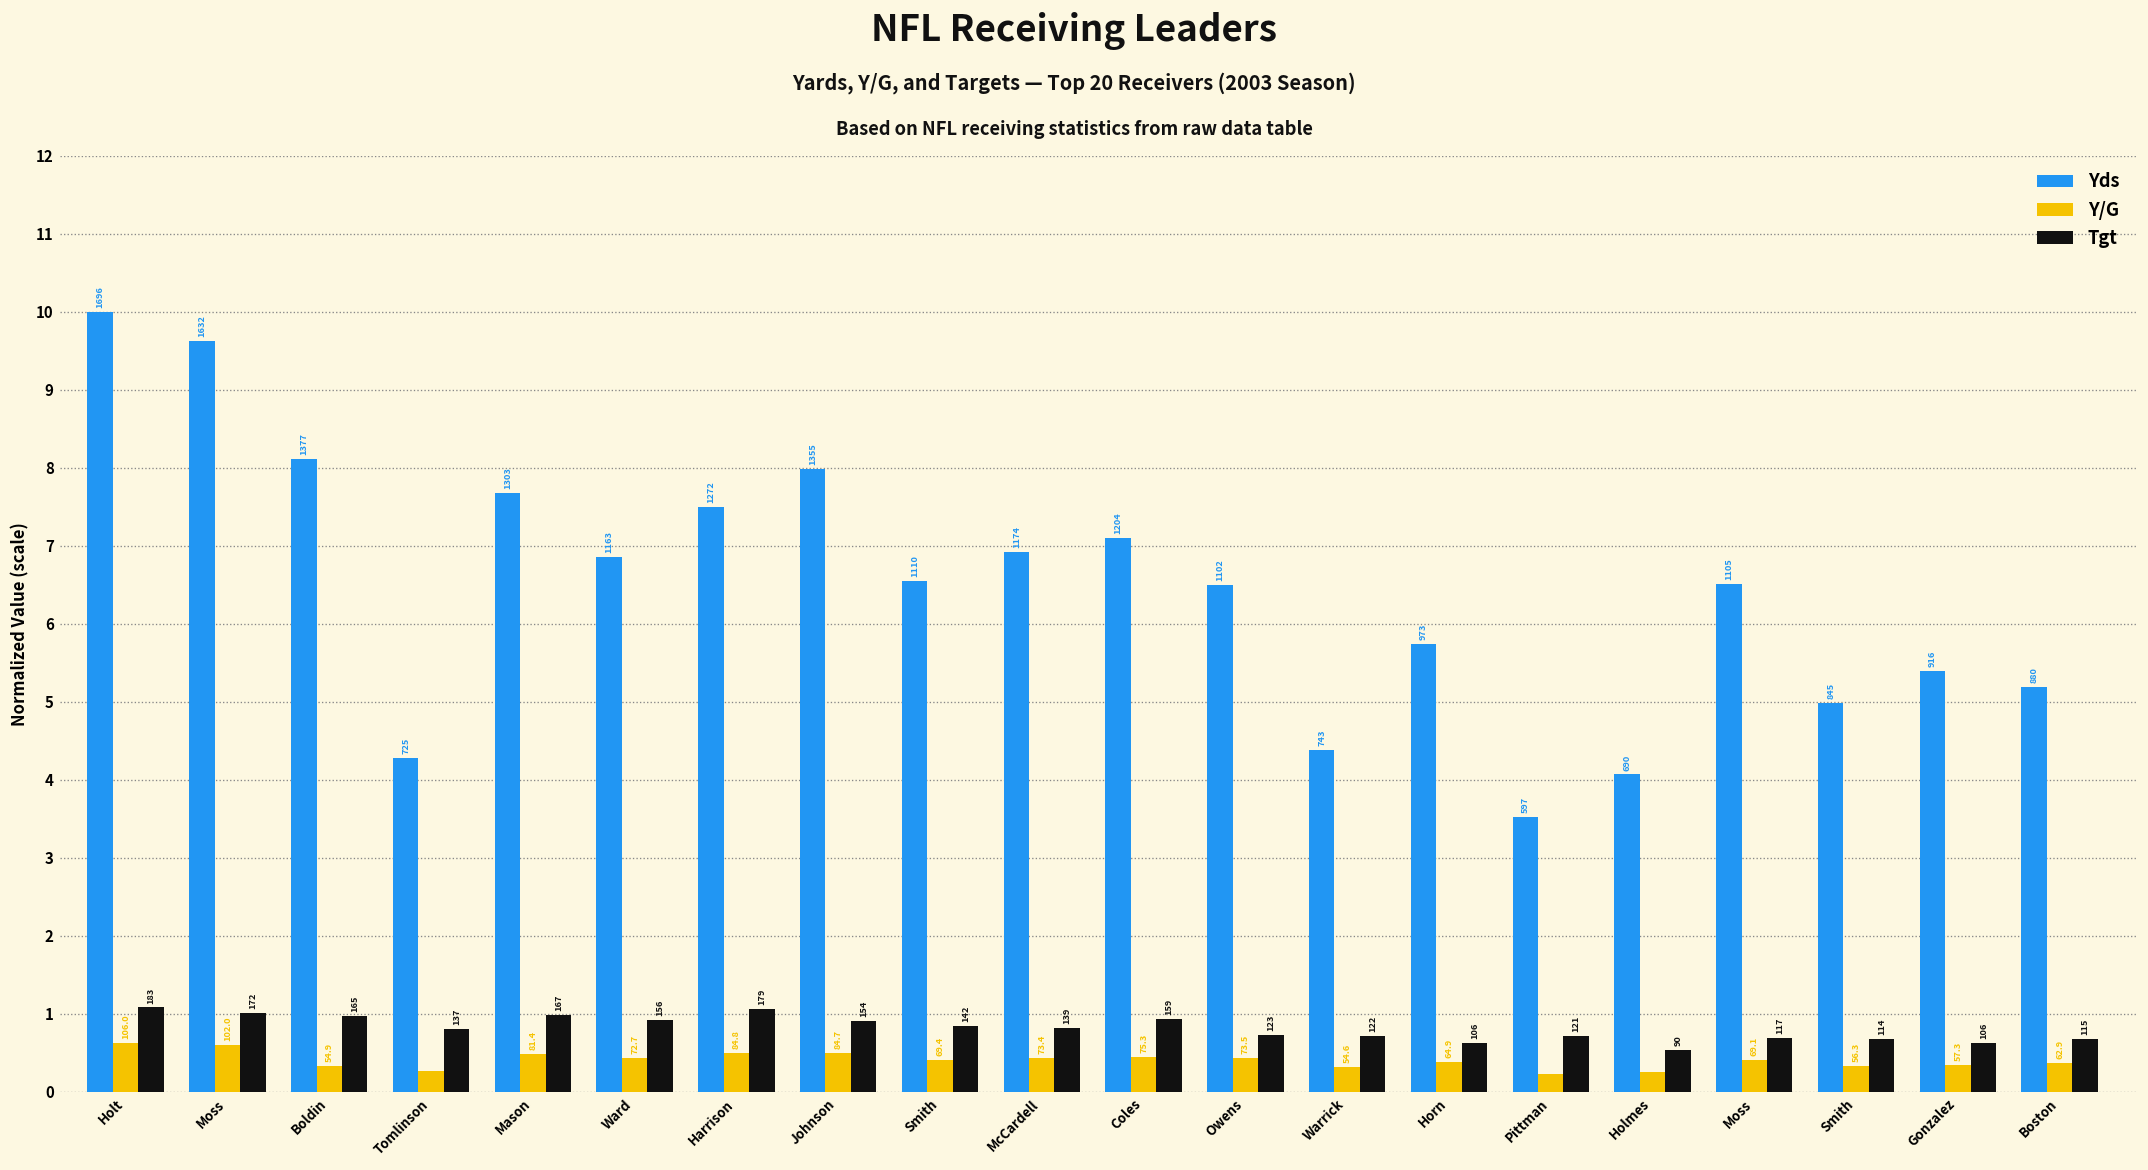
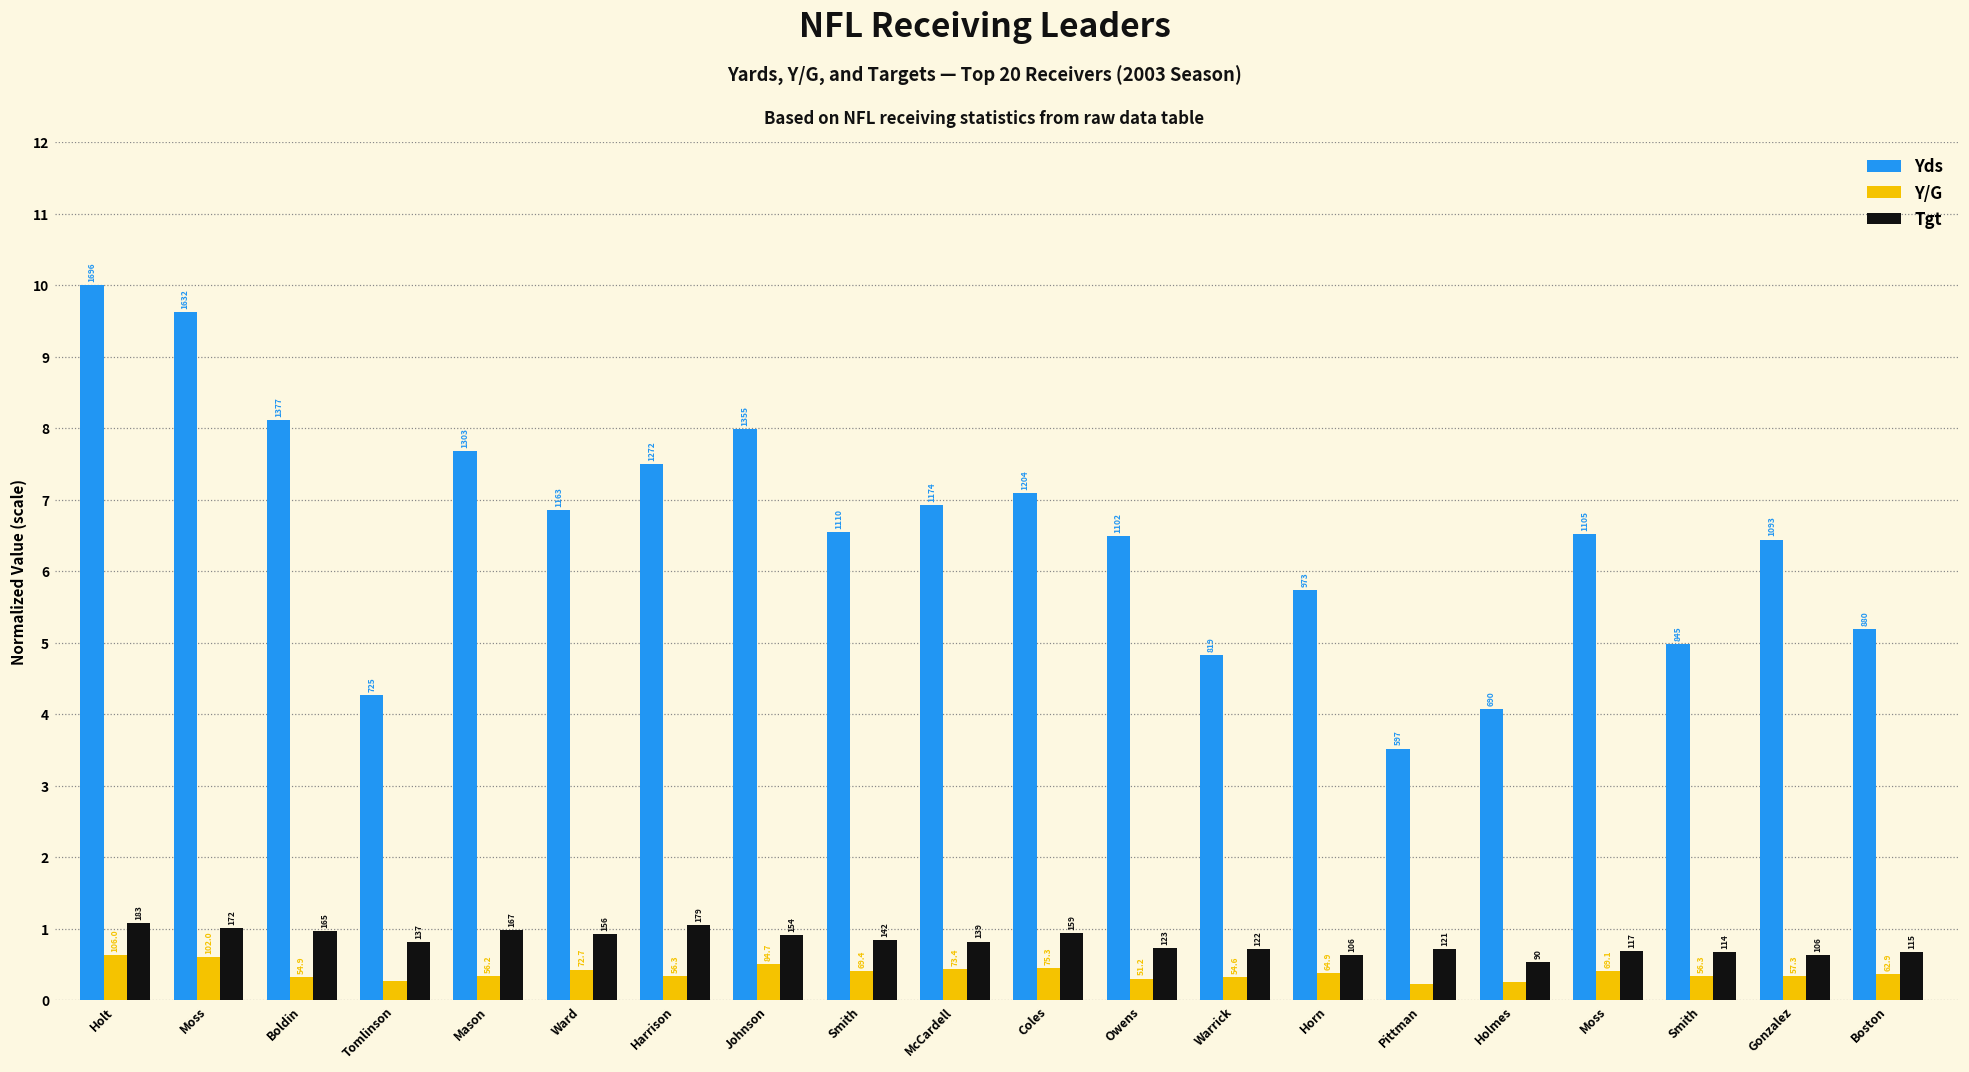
Y/G, Mason: 81.4 -> 56.2
Y/G, Harrison: 84.8 -> 56.3
Y/G, Owens: 73.5 -> 51.2
Yds, Warrick: 743 -> 819
Yds, Gonzalez: 916 -> 1093
